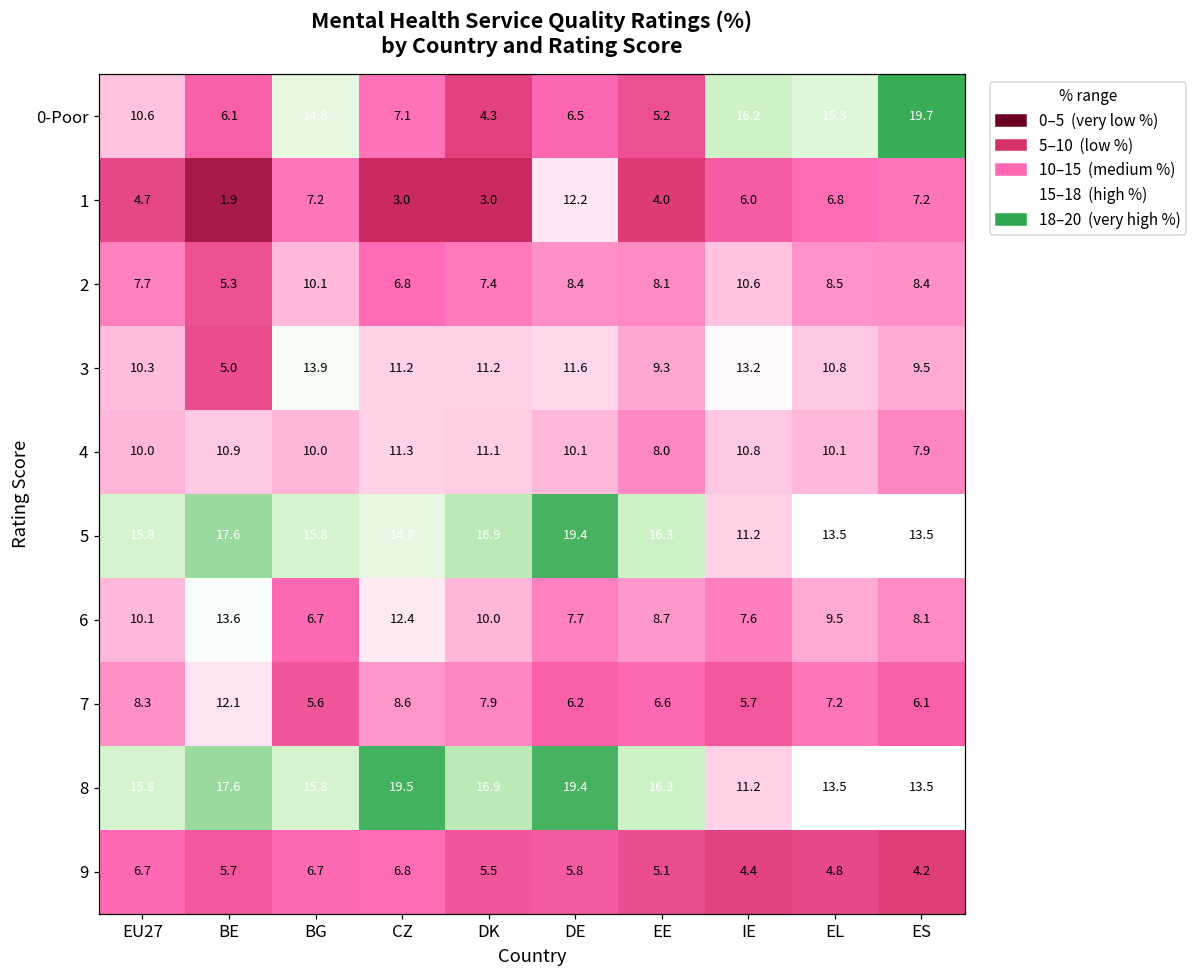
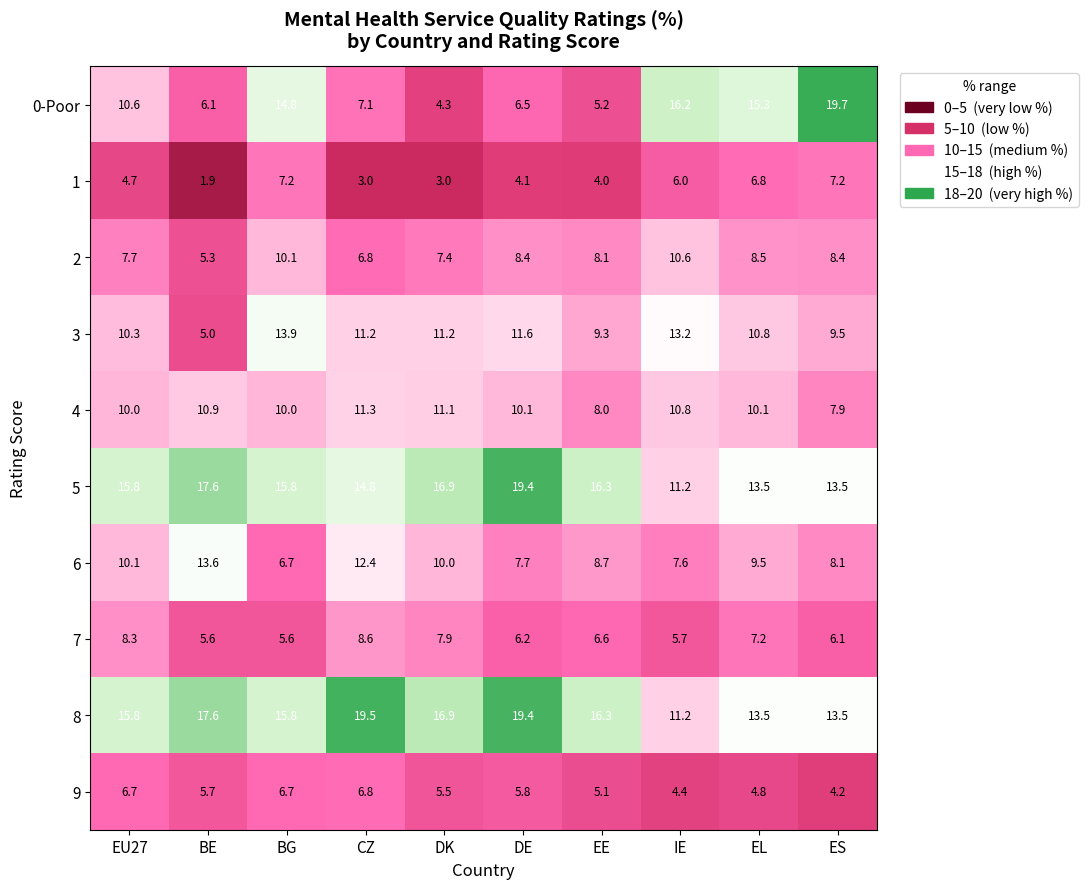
1, DE: 12.2 -> 4.1
7, BE: 12.1 -> 5.6
